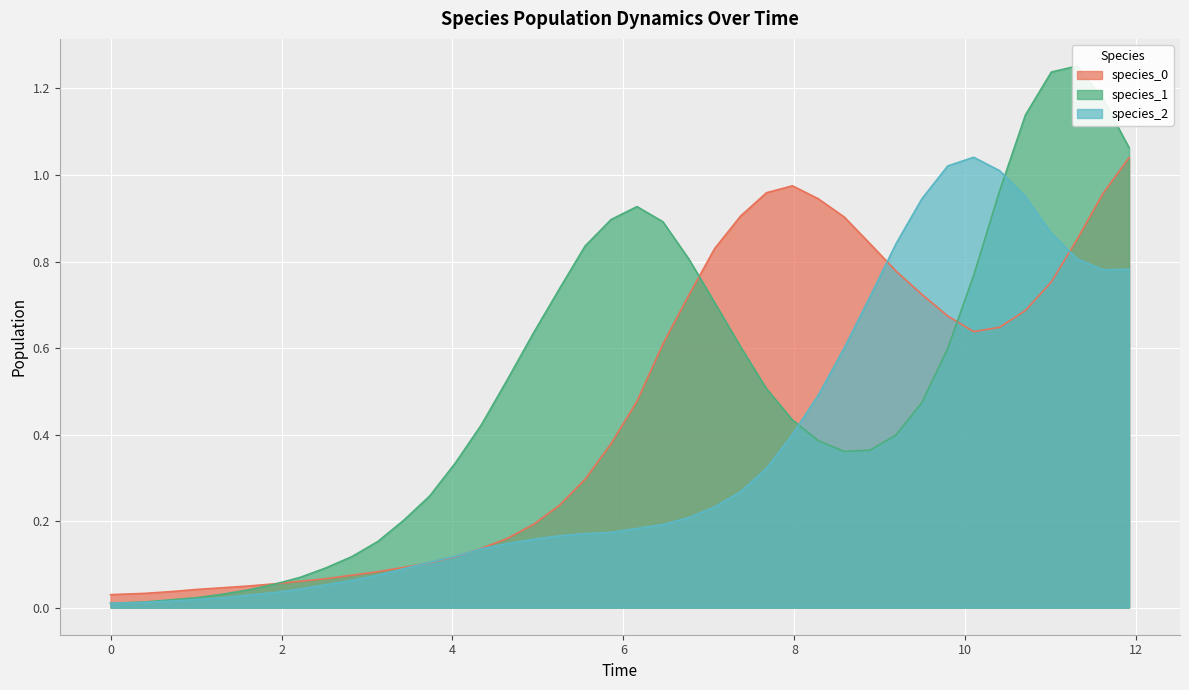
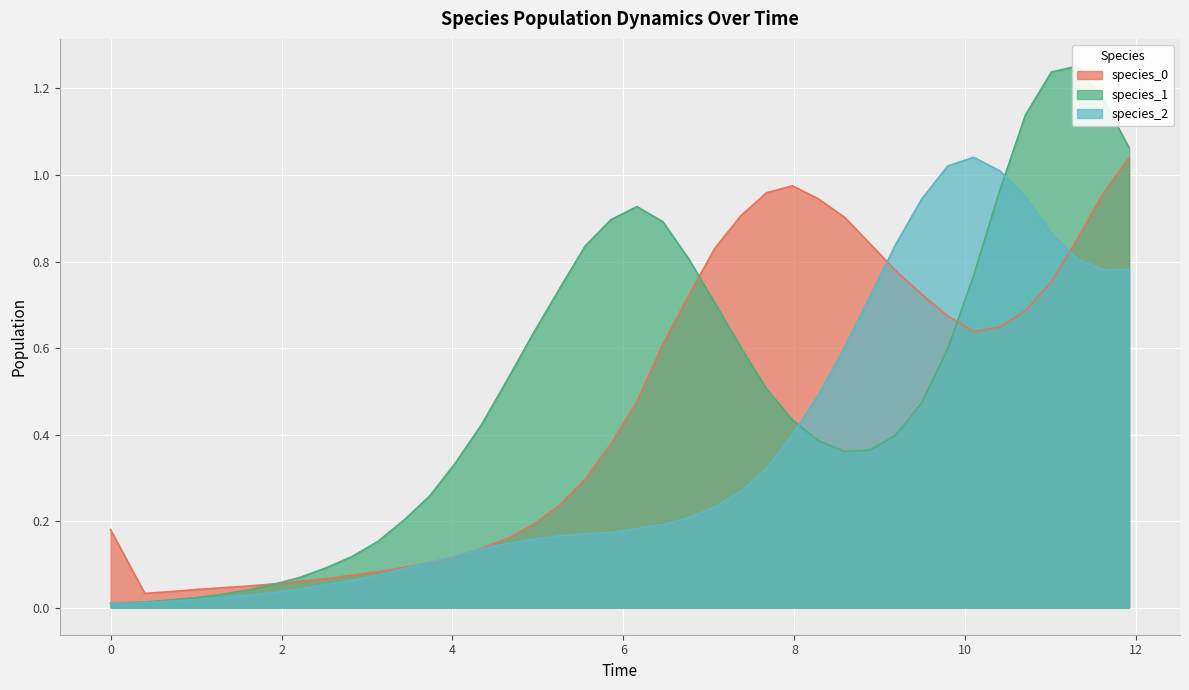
species_0, 0: 0.03 -> 0.18
